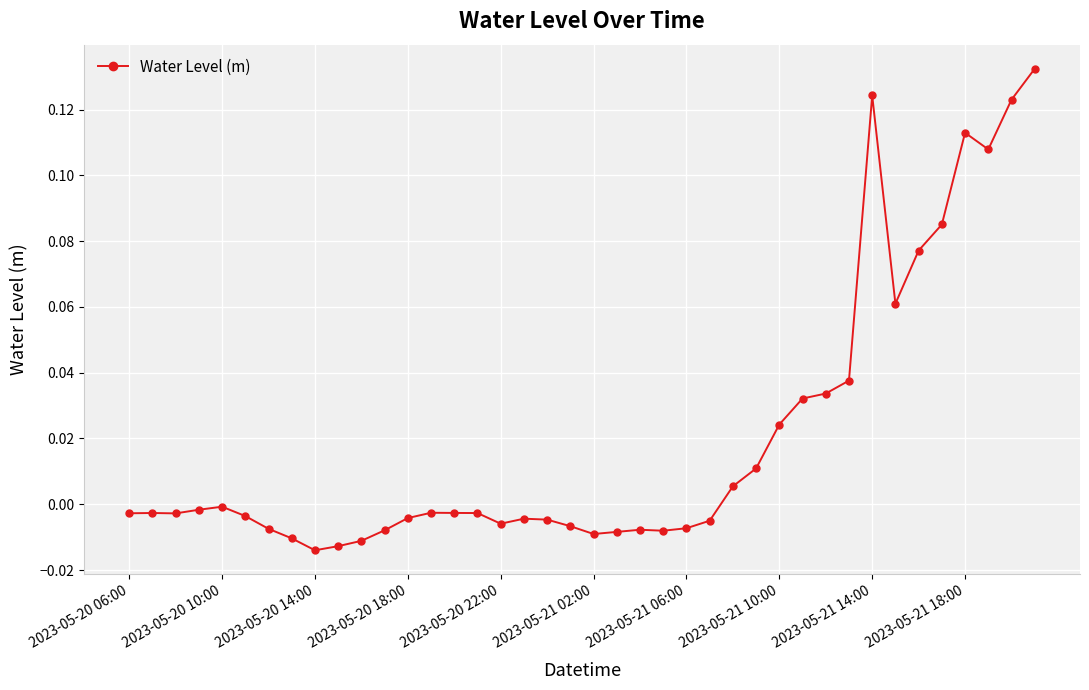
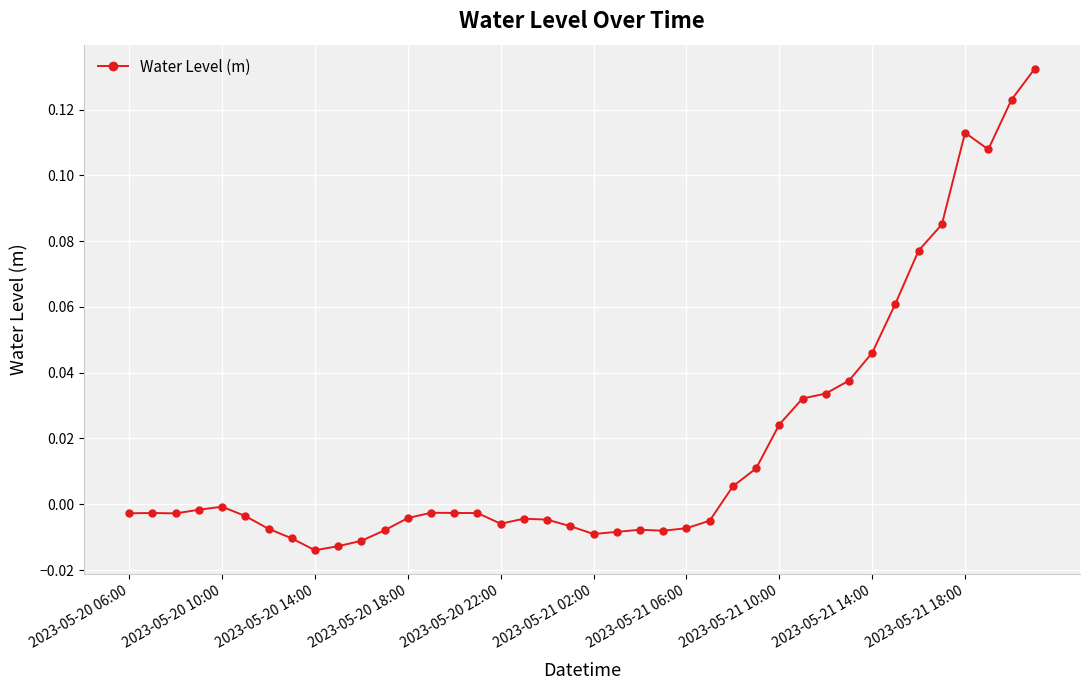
2023-05-21 14:00: 0.124 -> 0.046
